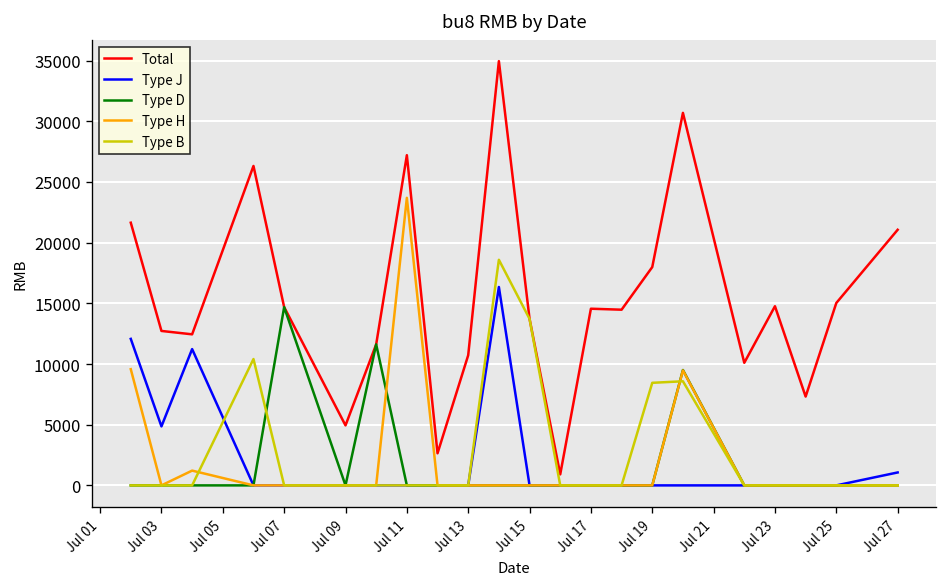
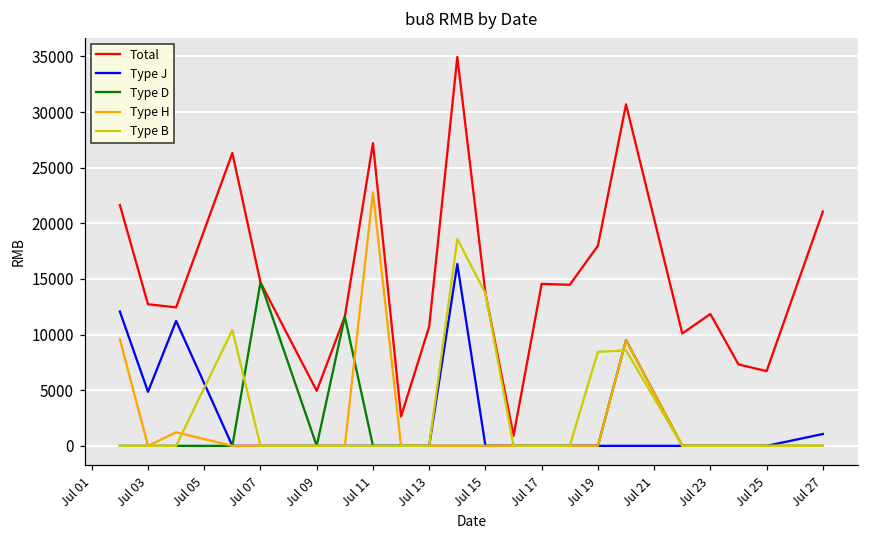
Type H, Jul 11: 23700 -> 22800
Total, Jul 23: 14800 -> 11900
Total, Jul 25: 15000 -> 6700
